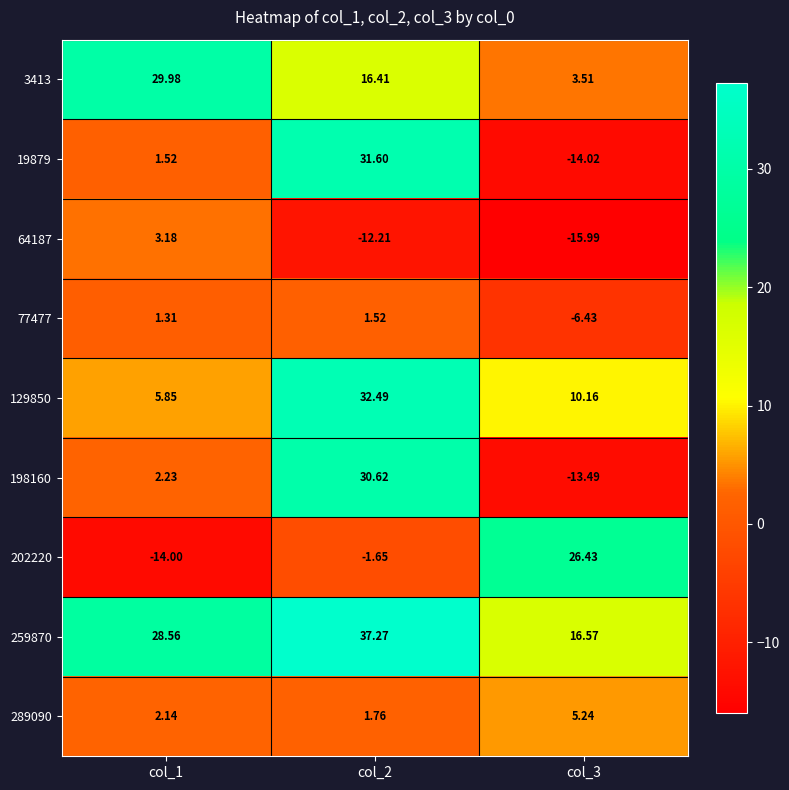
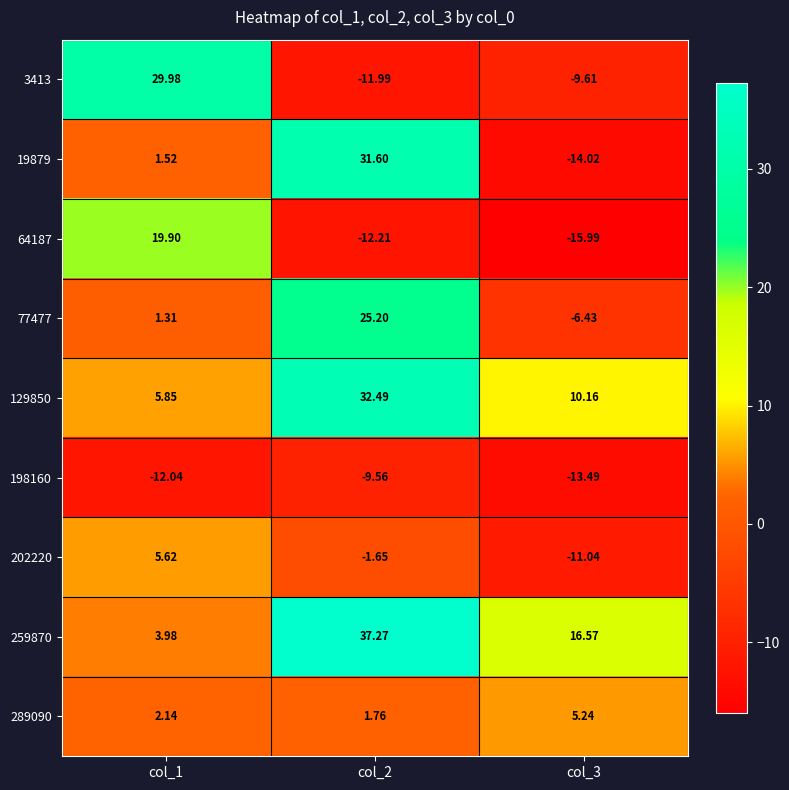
3413, col_2: 16.41 -> -11.99
3413, col_3: 3.51 -> -9.61
64187, col_1: 3.18 -> 19.90
77477, col_2: 1.52 -> 25.20
198160, col_1: 2.23 -> -12.04
198160, col_2: 30.62 -> -9.56
202220, col_1: -14.00 -> 5.62
202220, col_3: 26.43 -> -11.04
259870, col_1: 28.56 -> 3.98
